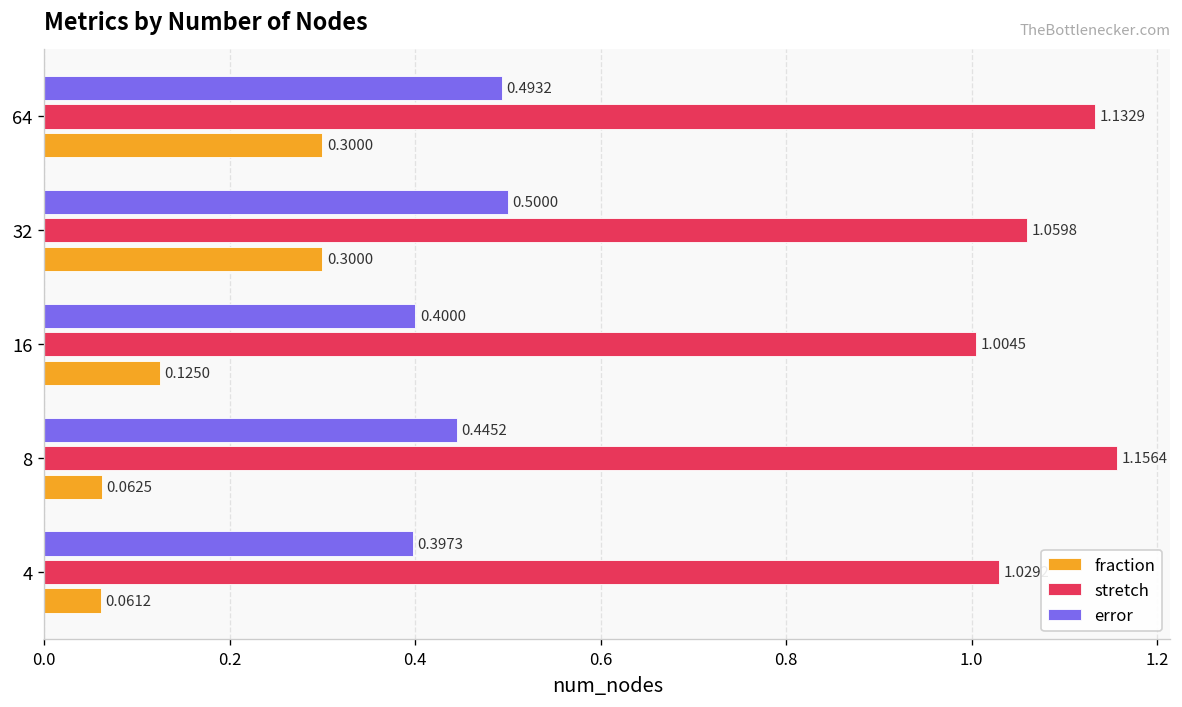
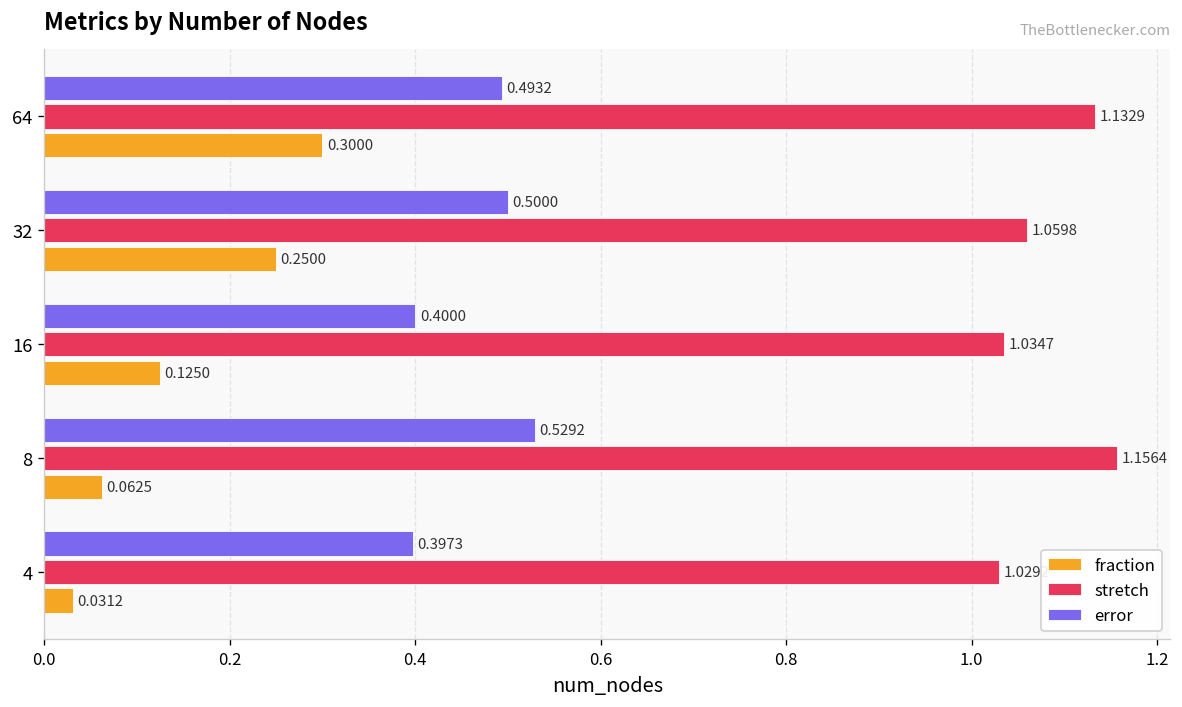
fraction, 32: 0.3000 -> 0.2500
stretch, 16: 1.0045 -> 1.0347
error, 8: 0.4452 -> 0.5292
fraction, 4: 0.0612 -> 0.0312
